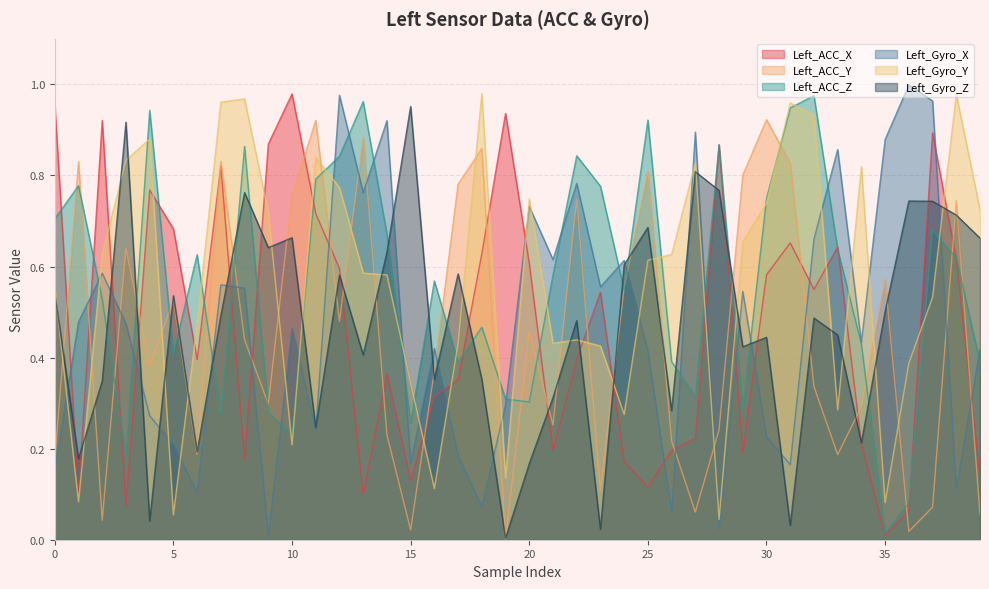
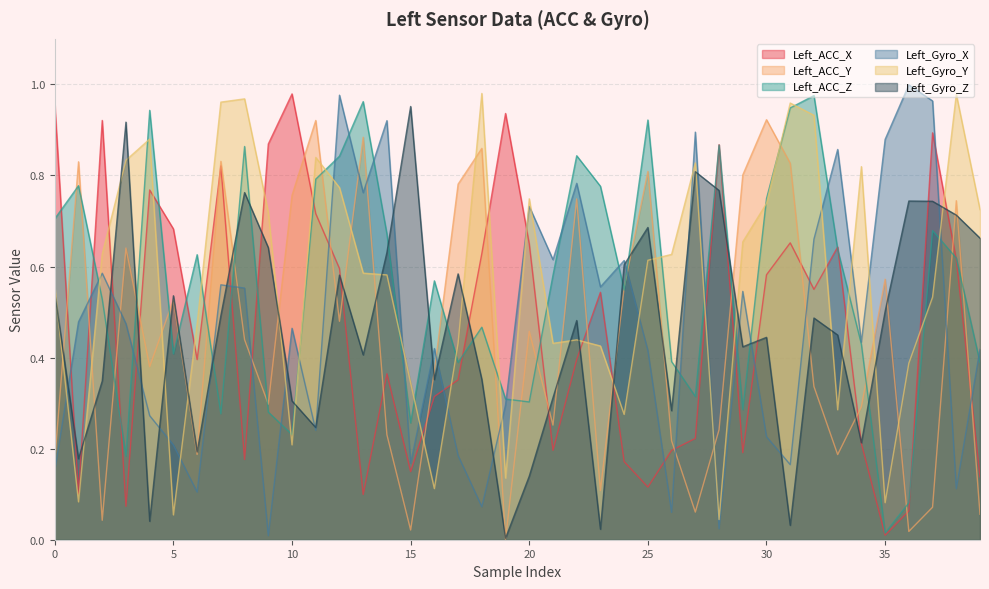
Left_Gyro_Z, 10: 0.66 -> 0.30
Left_ACC_X, 15: 0.13 -> 0.15
Left_ACC_X, 20: 0.61 -> 0.65
Left_Gyro_Z, 20: 0.17 -> 0.14
